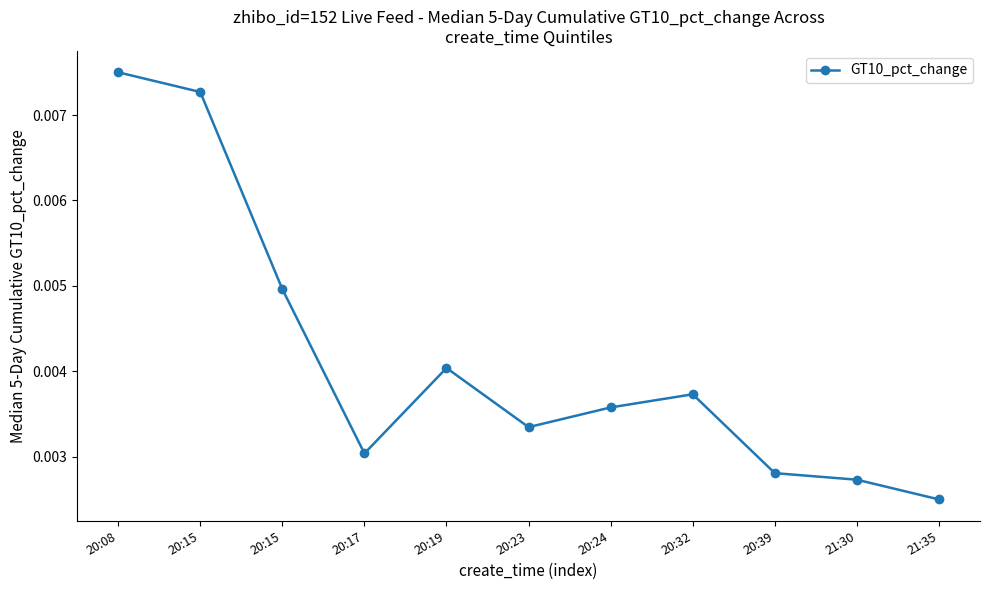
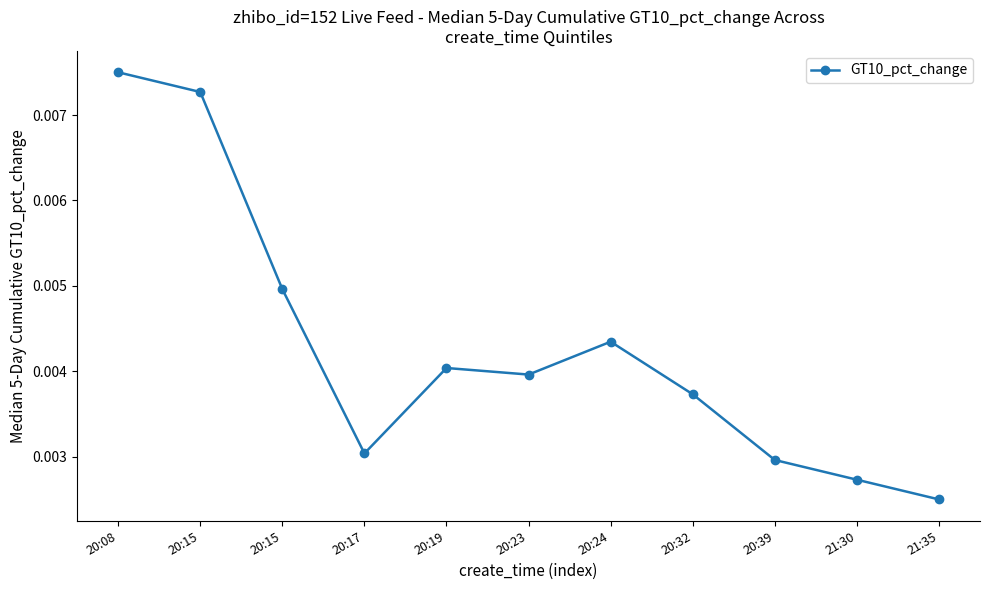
20:23: 0.0033 -> 0.0040
20:24: 0.0036 -> 0.0043
20:39: 0.0028 -> 0.0030
